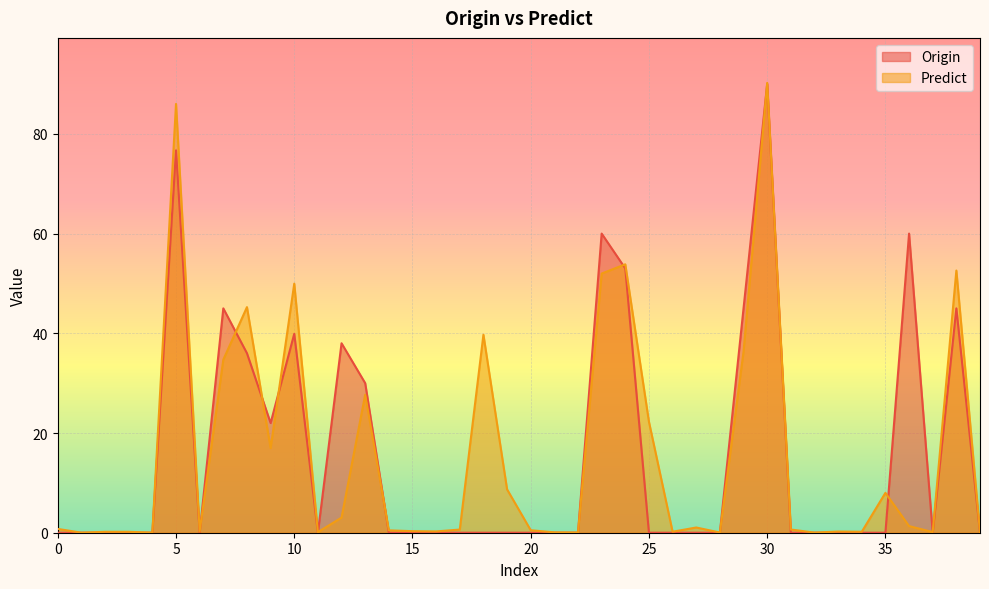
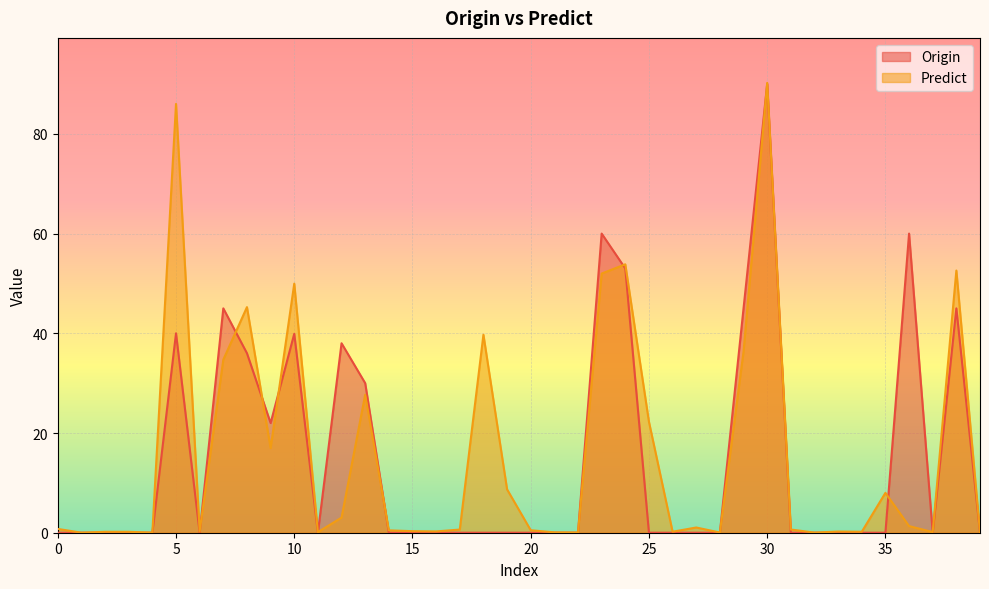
Origin, 5: 77 -> 40
